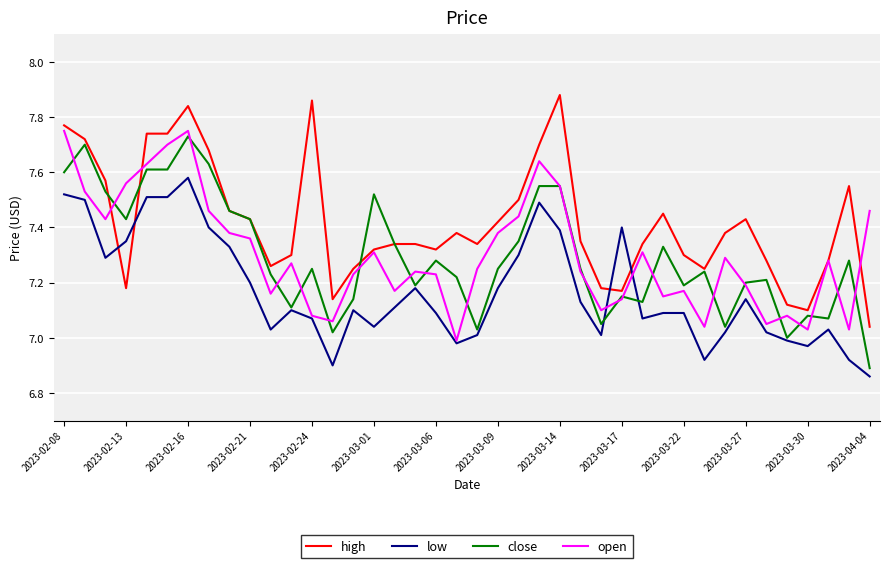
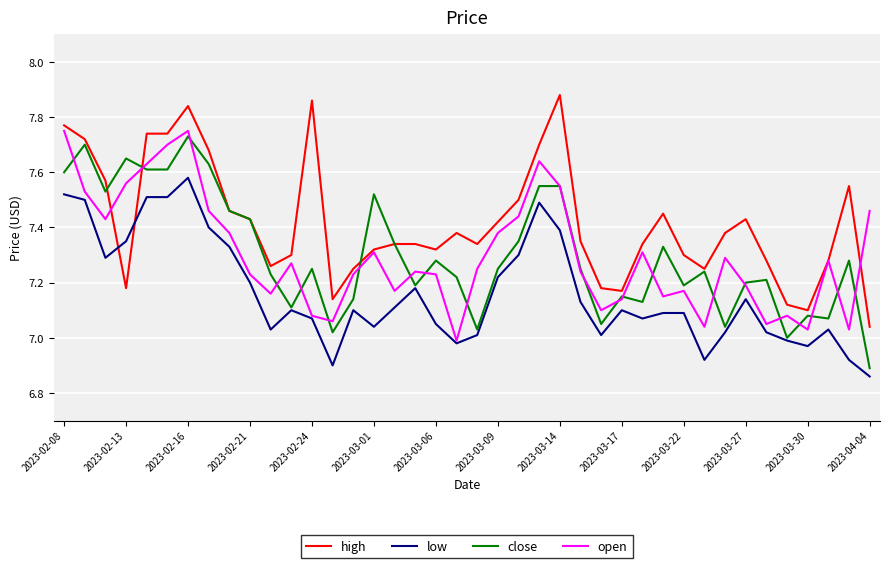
close, 2023-02-13: 7.43 -> 7.65
open, 2023-02-21: 7.36 -> 7.23
low, 2023-03-06: 7.09 -> 7.05
low, 2023-03-09: 7.18 -> 7.22
low, 2023-03-17: 7.4 -> 7.1
